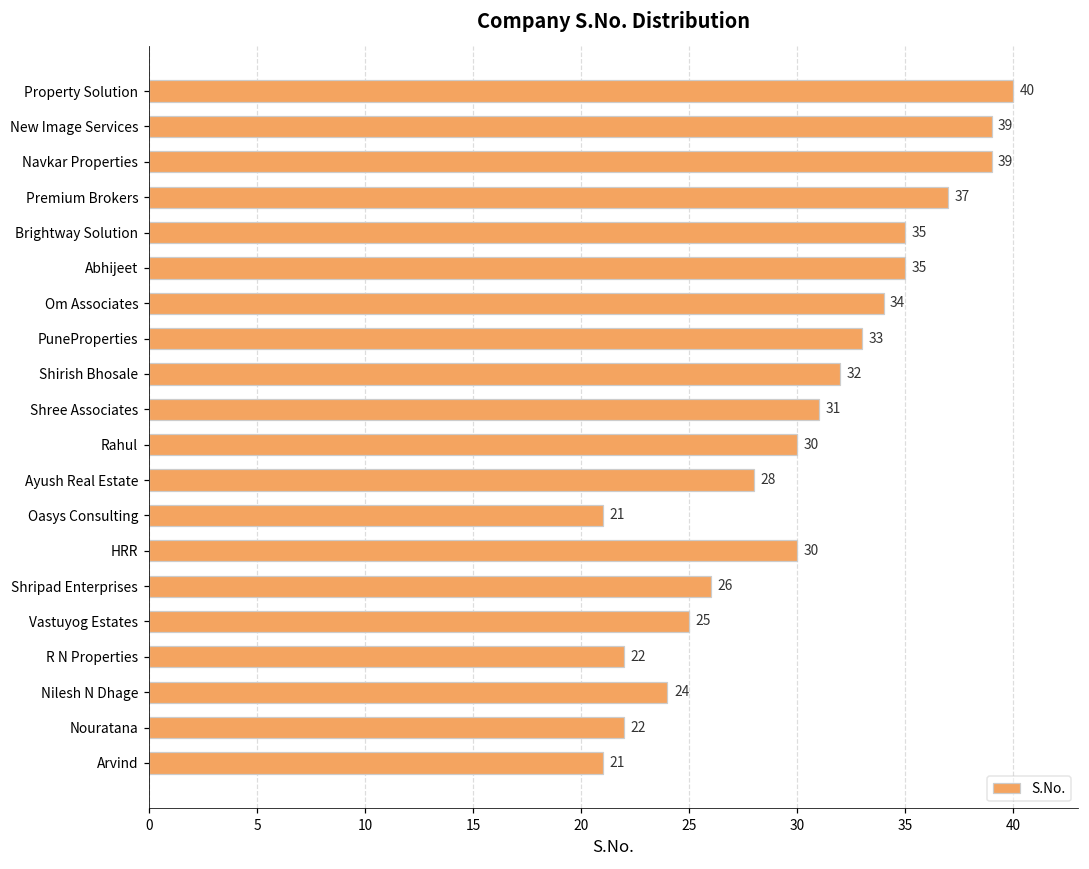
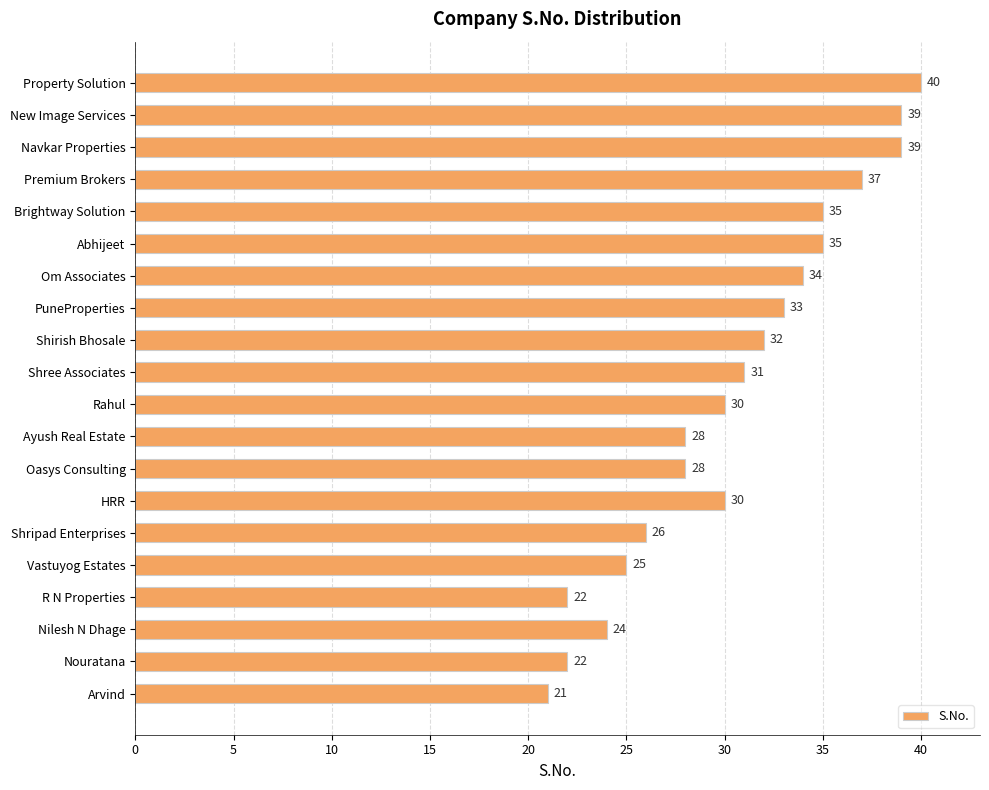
Oasys Consulting: 21 -> 28
